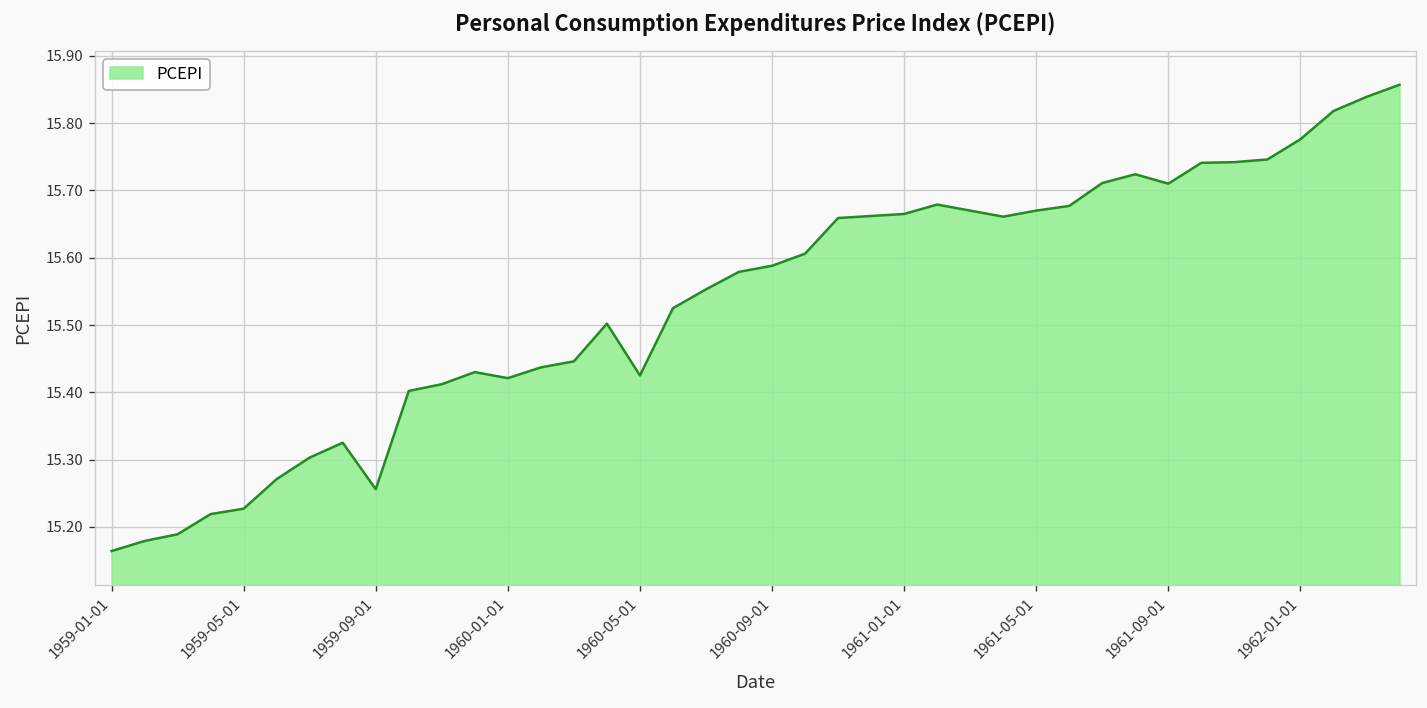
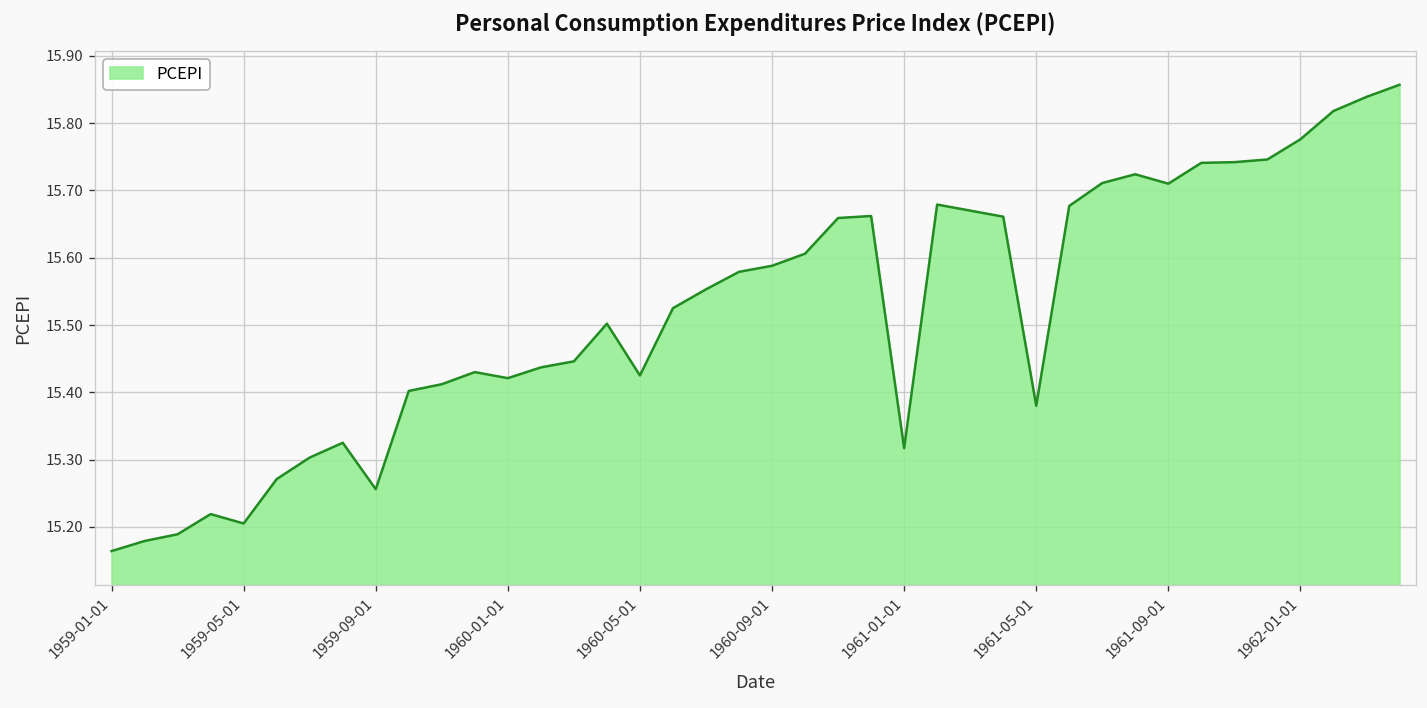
1959-05-01: 15.23 -> 15.21
1961-01-01: 15.67 -> 15.32
1961-05-01: 15.67 -> 15.38
